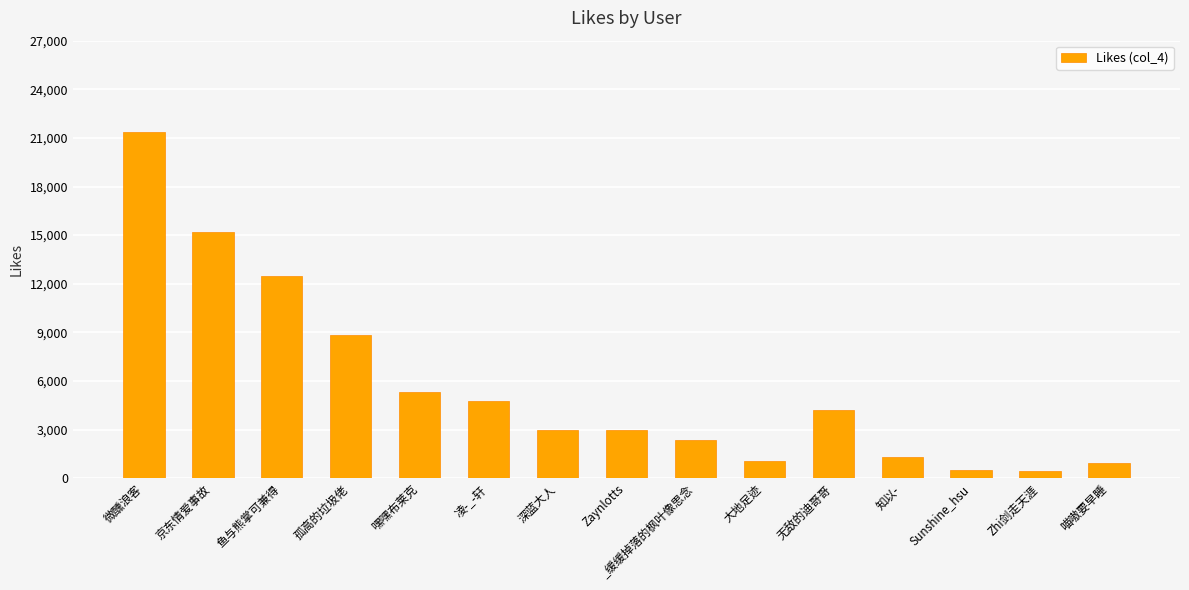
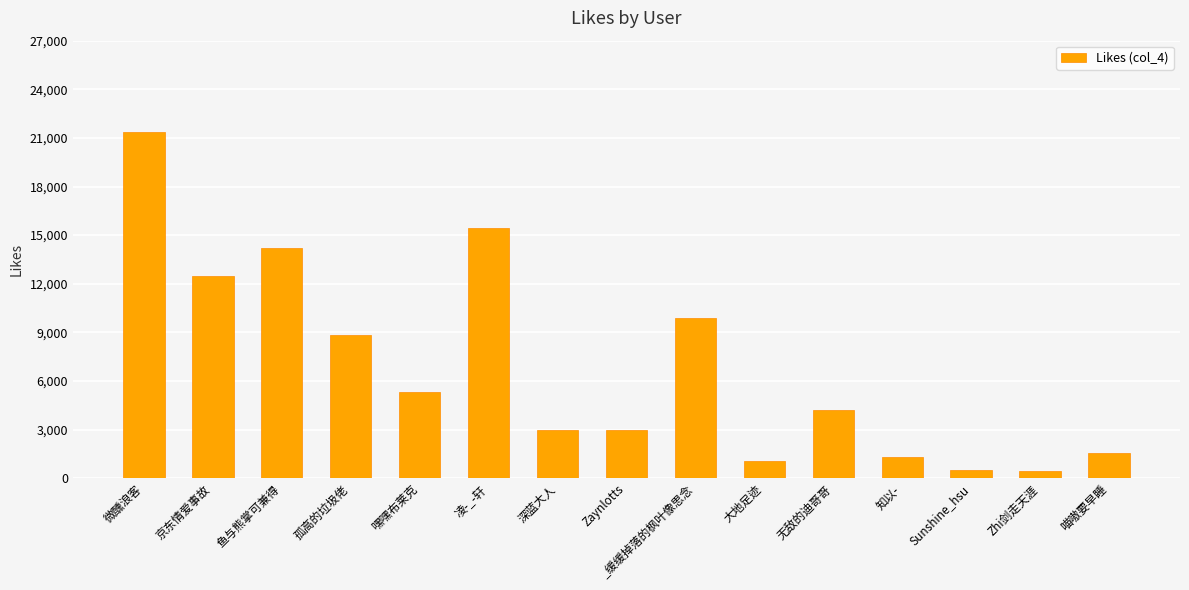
京东情爱事故: 15,200 -> 12,400
鱼与熊掌可兼得: 12,500 -> 14,200
凌-_-轩: 4,800 -> 15,500
_缓缓掉落的枫叶像思念: 2,300 -> 9,900
喵嗷要早睡: 900 -> 1,600
